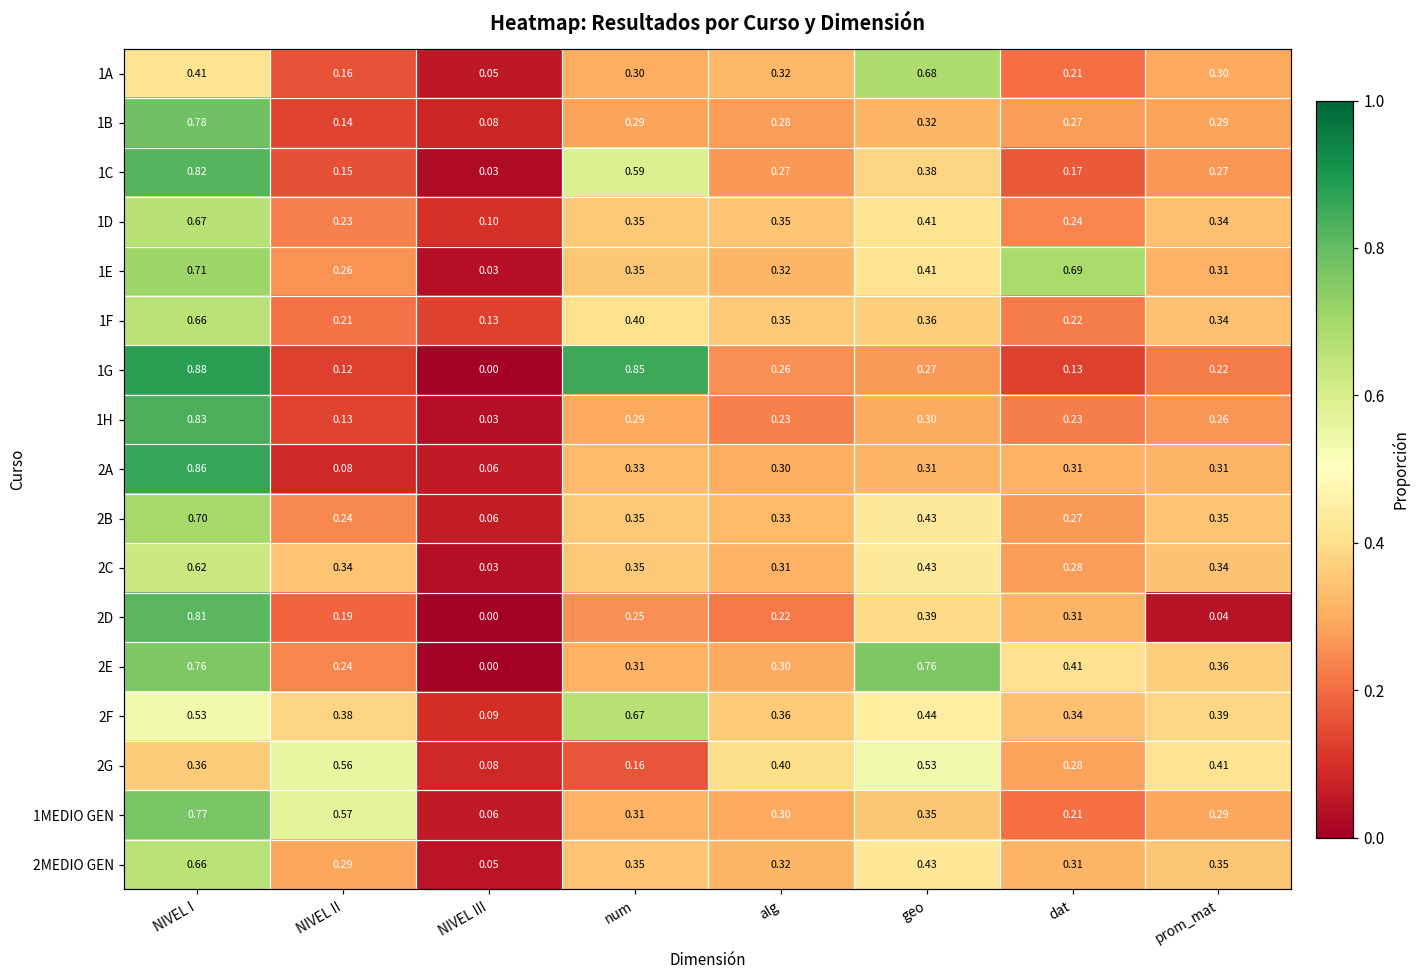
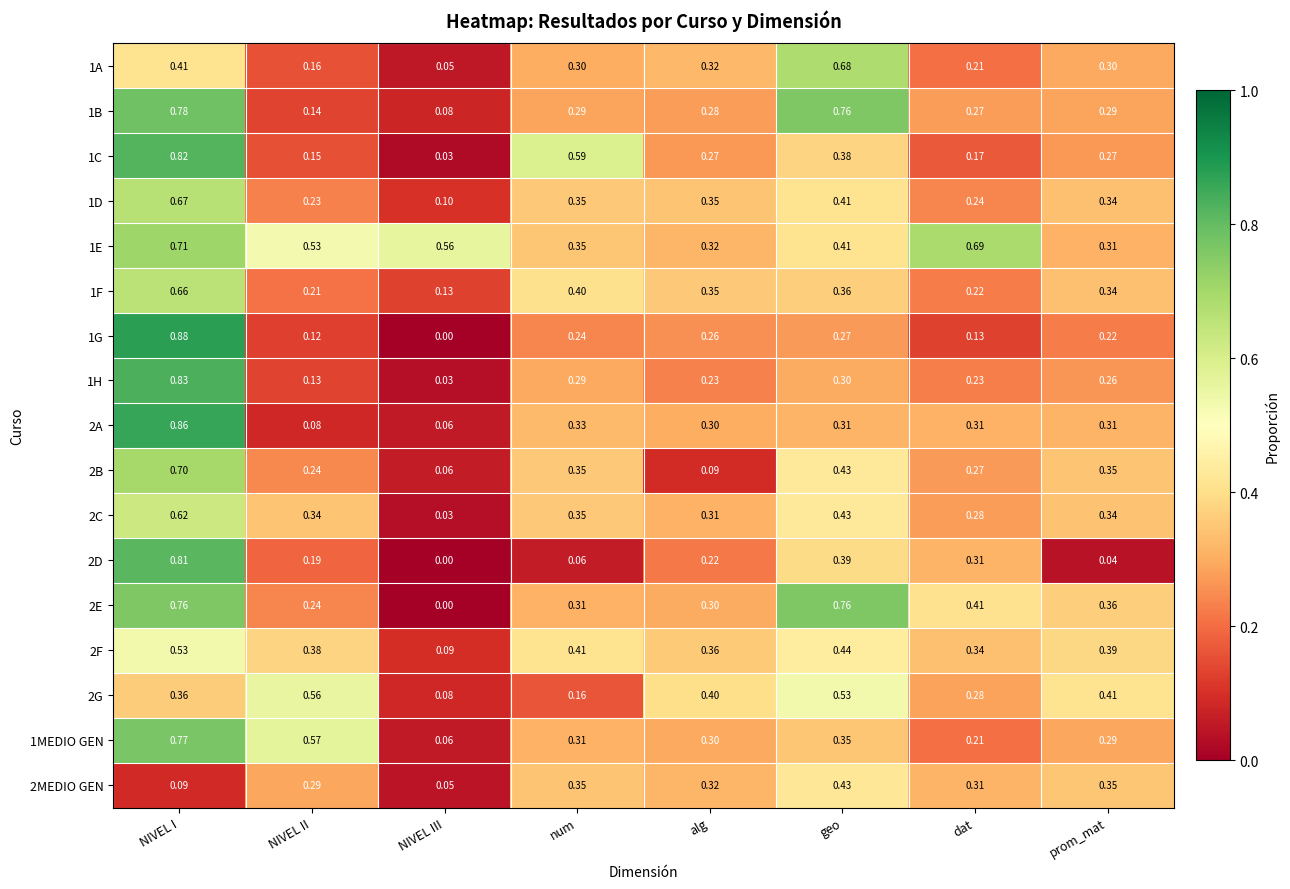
1B, geo: 0.32 -> 0.76
1E, NIVEL II: 0.26 -> 0.53
1E, NIVEL III: 0.03 -> 0.56
1G, num: 0.85 -> 0.24
2B, alg: 0.33 -> 0.09
2D, num: 0.25 -> 0.06
2F, num: 0.67 -> 0.41
2MEDIO GEN, NIVEL I: 0.66 -> 0.09
